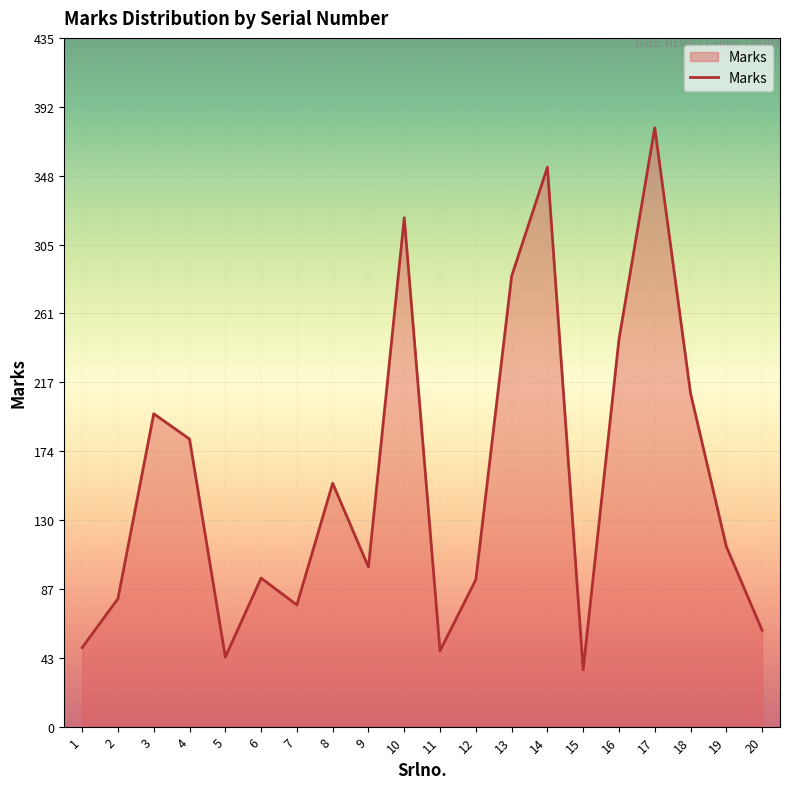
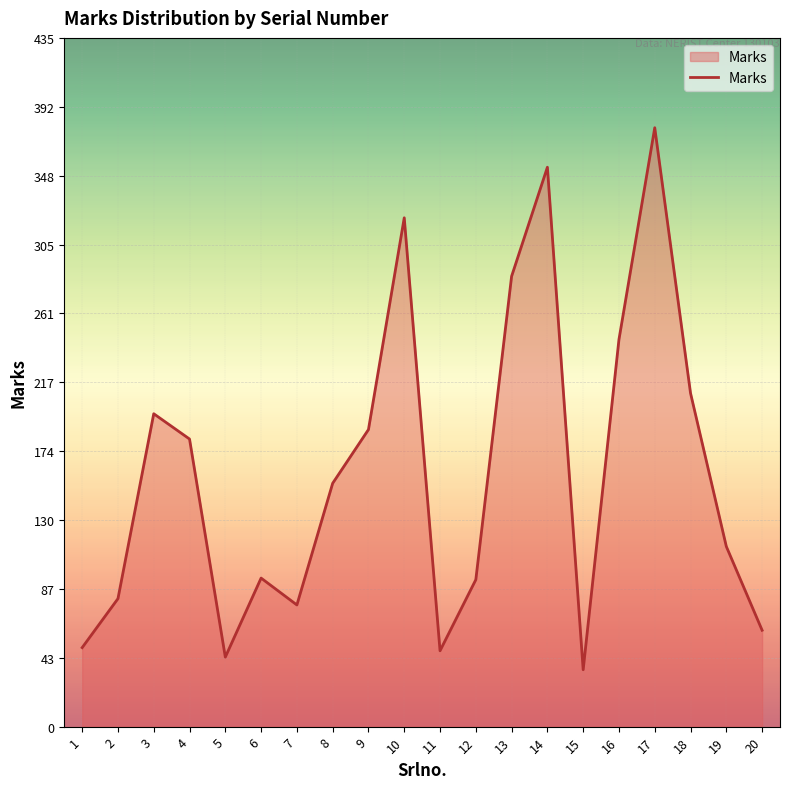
9: 101 -> 188
